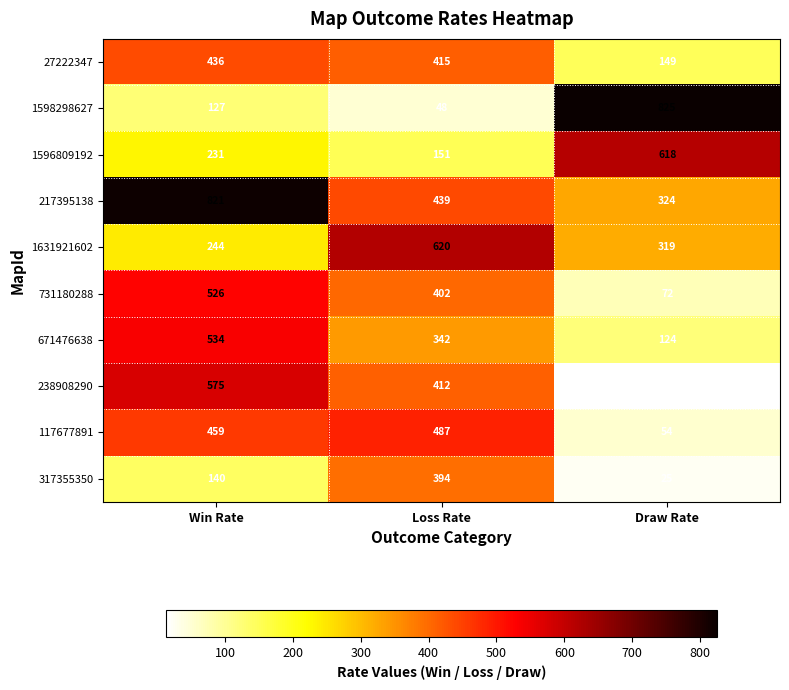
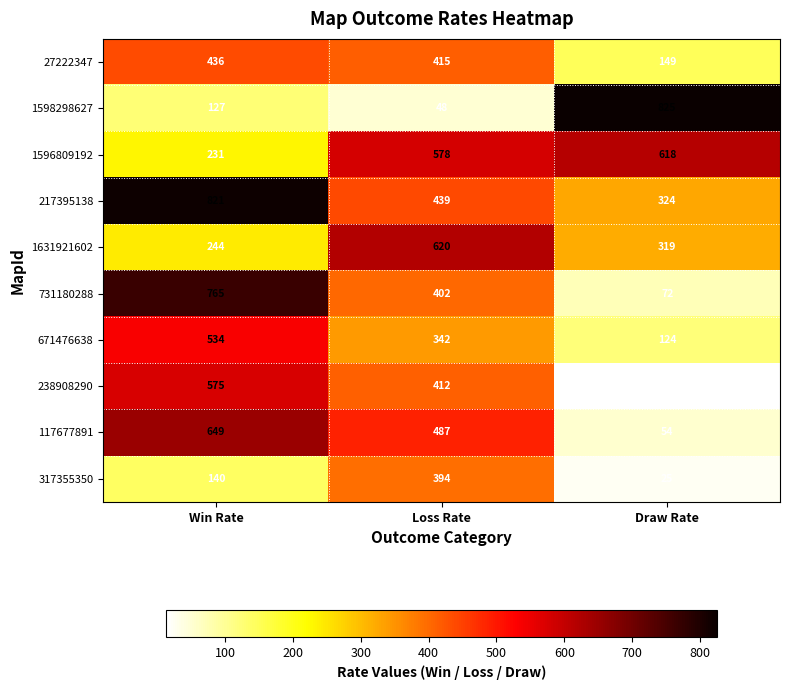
1596809192, Loss Rate: 151 -> 578
731180288, Win Rate: 526 -> 765
117677891, Win Rate: 459 -> 649
